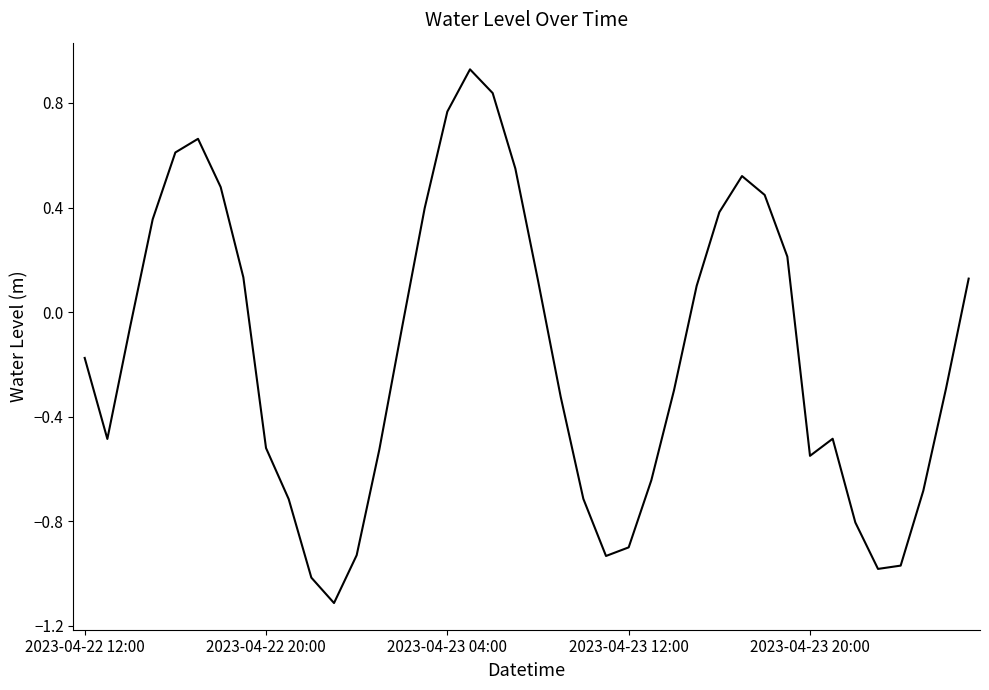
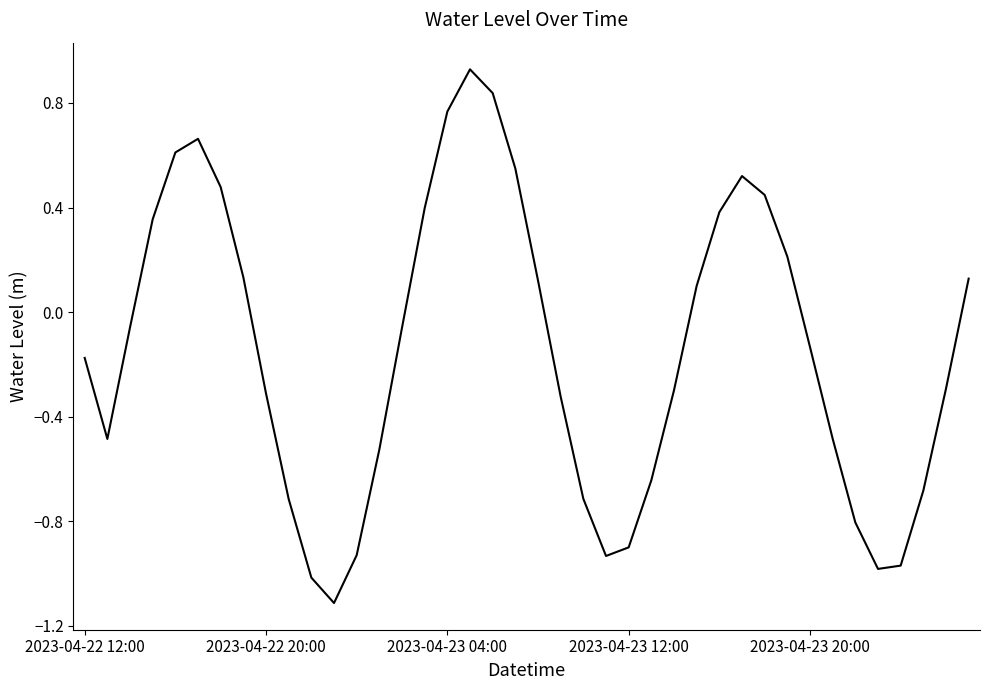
2023-04-22 20:00: -0.52 -> -0.31
2023-04-23 20:00: -0.55 -> -0.13
